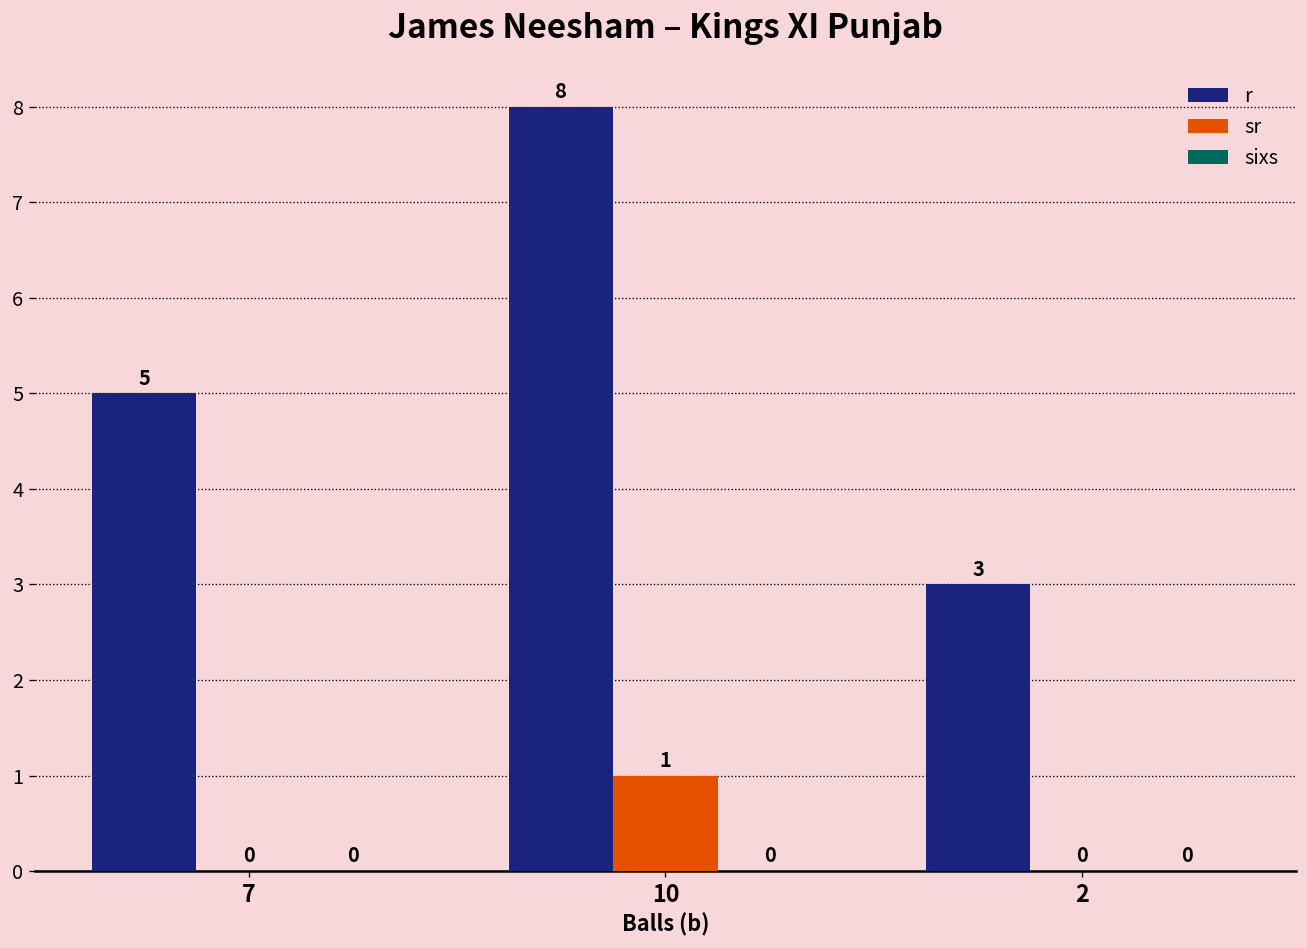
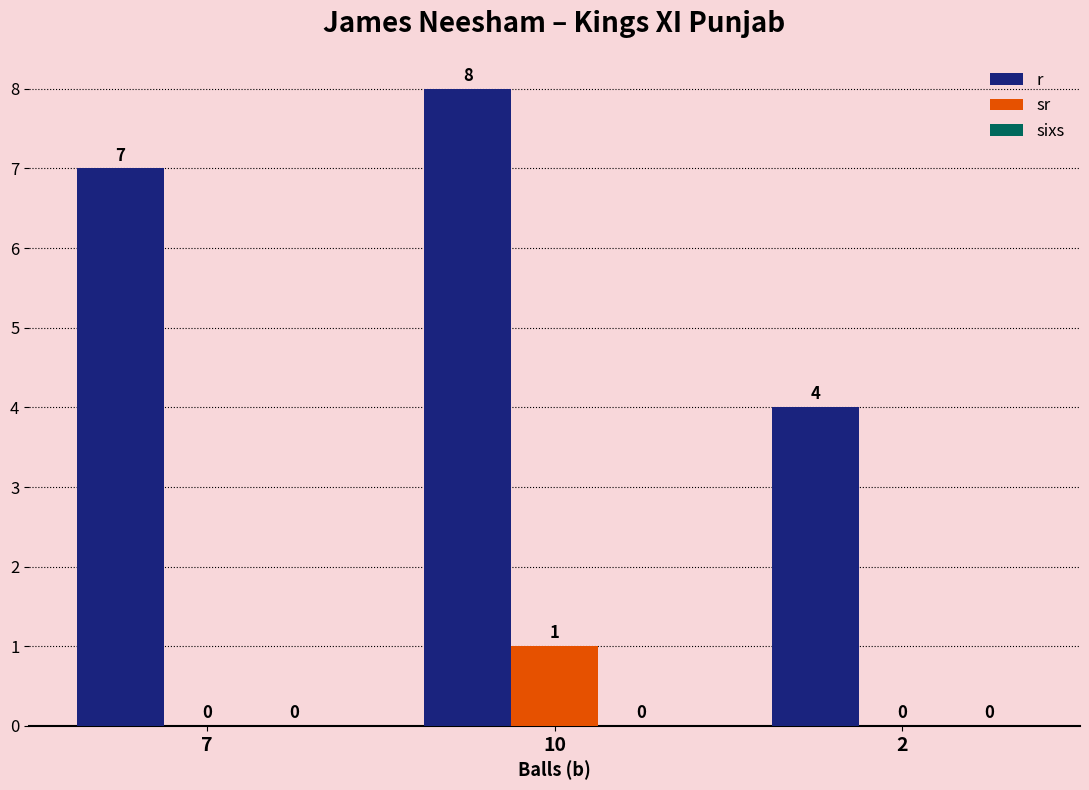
r, 7: 5 -> 7
r, 2: 3 -> 4
